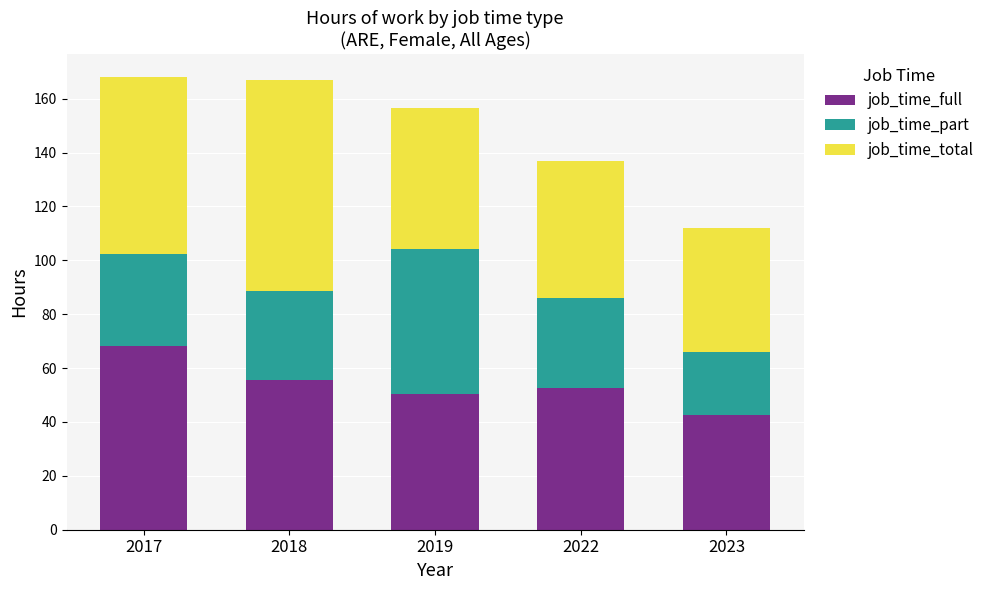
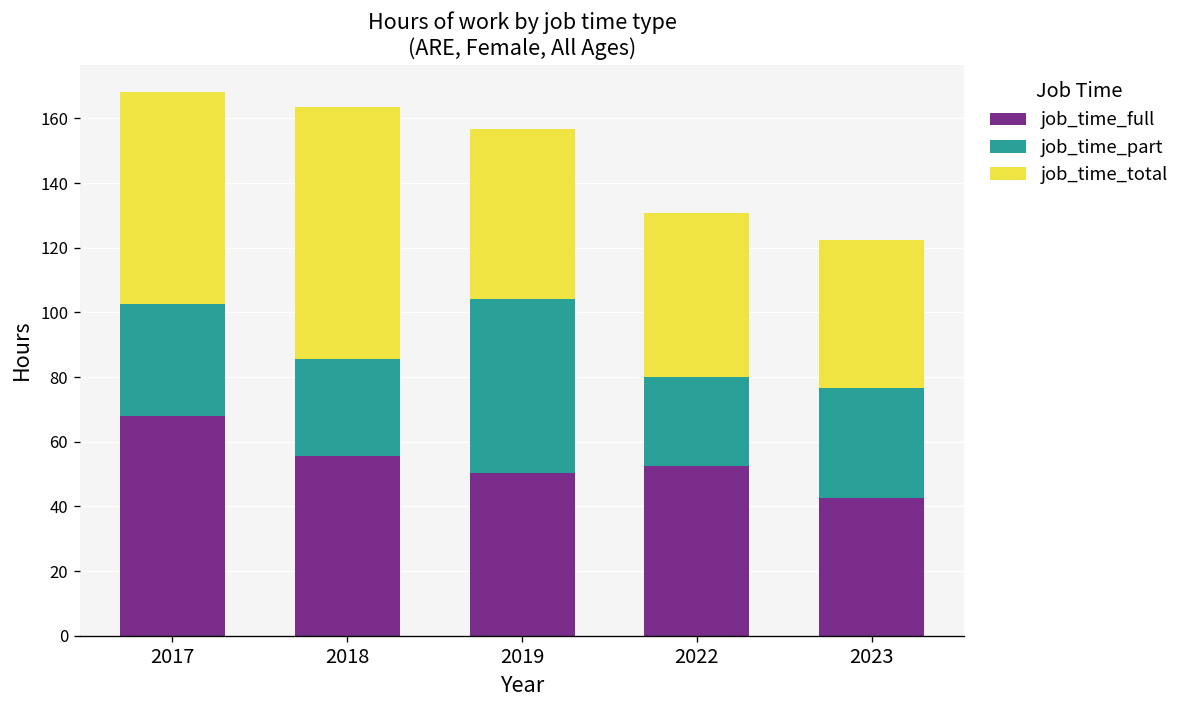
job_time_part, 2018: 33 -> 30
job_time_part, 2022: 33 -> 27
job_time_part, 2023: 23 -> 34
